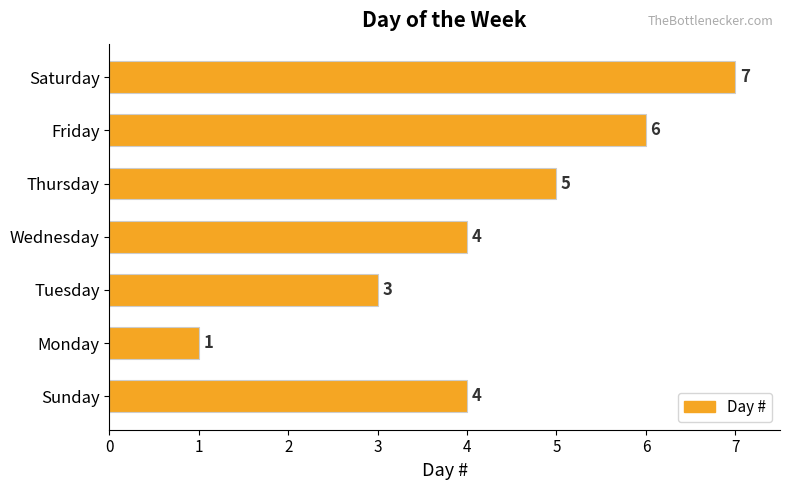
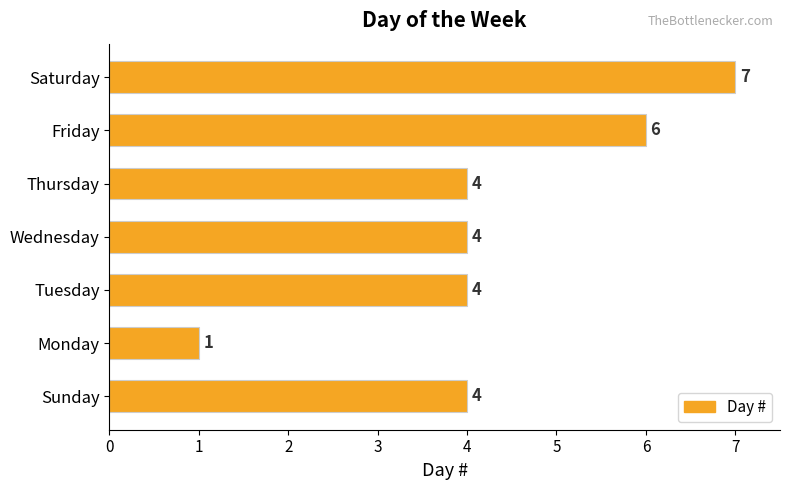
Thursday: 5 -> 4
Tuesday: 3 -> 4
